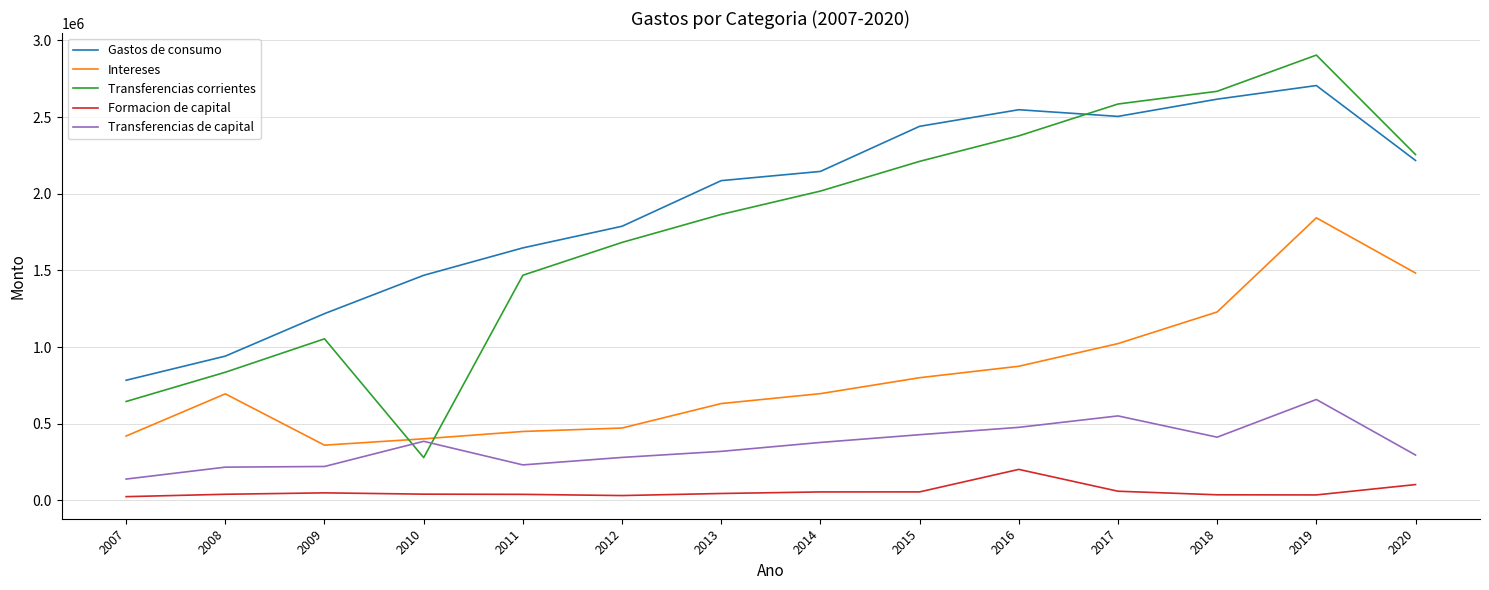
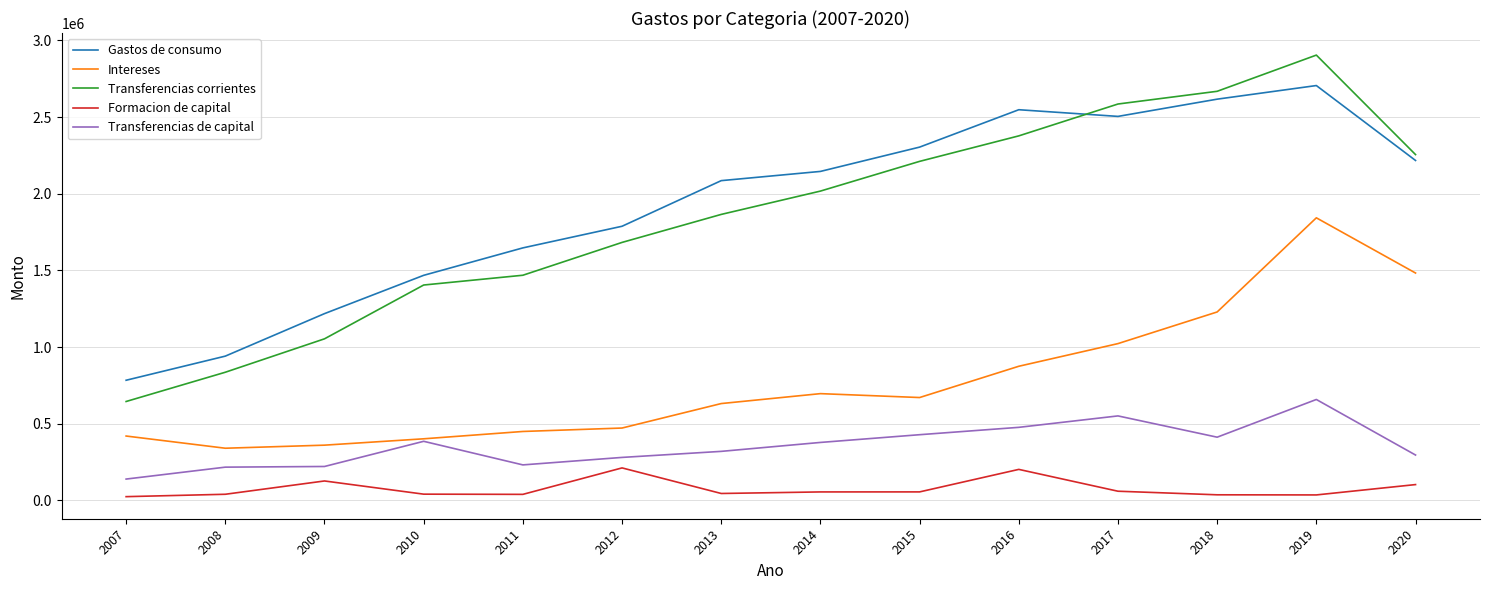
Intereses, 2008: 690000 -> 340000
Formacion de capital, 2009: 50000 -> 130000
Transferencias corrientes, 2010: 280000 -> 1400000
Formacion de capital, 2012: 30000 -> 210000
Gastos de consumo, 2015: 2440000 -> 2300000
Intereses, 2015: 800000 -> 670000
